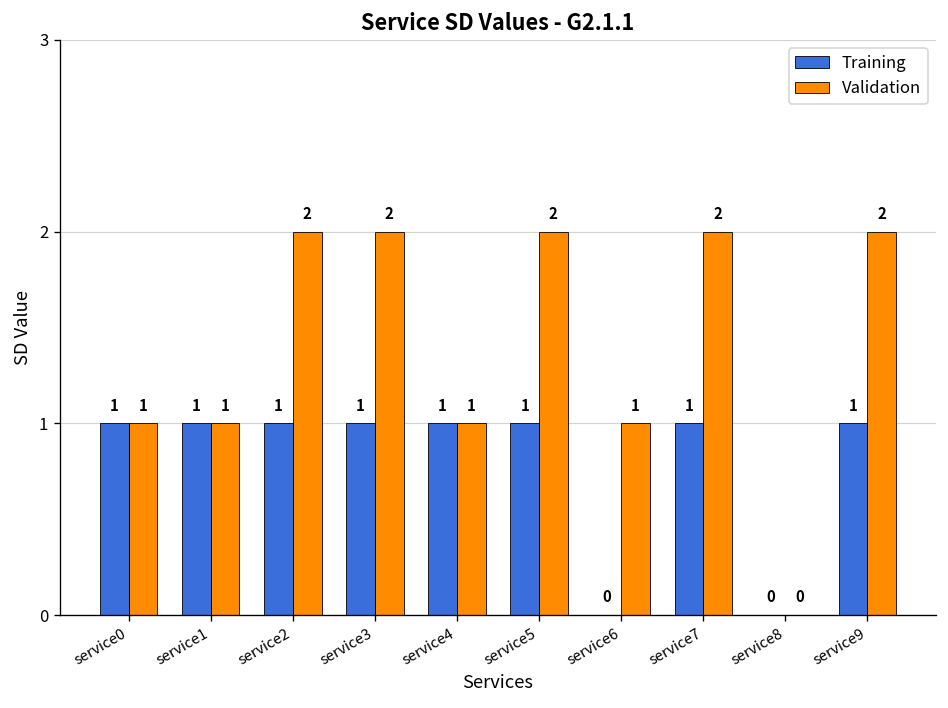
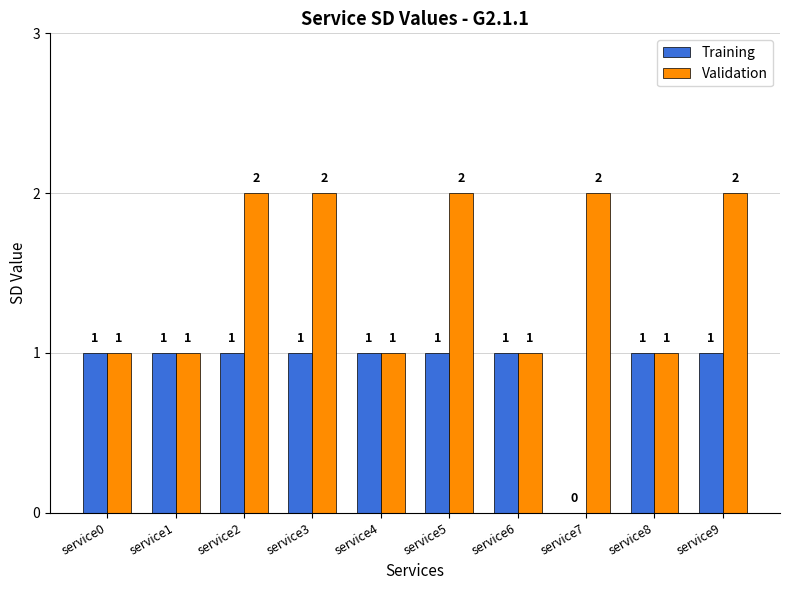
Training, service6: 0 -> 1
Training, service7: 1 -> 0
Training, service8: 0 -> 1
Validation, service8: 0 -> 1
